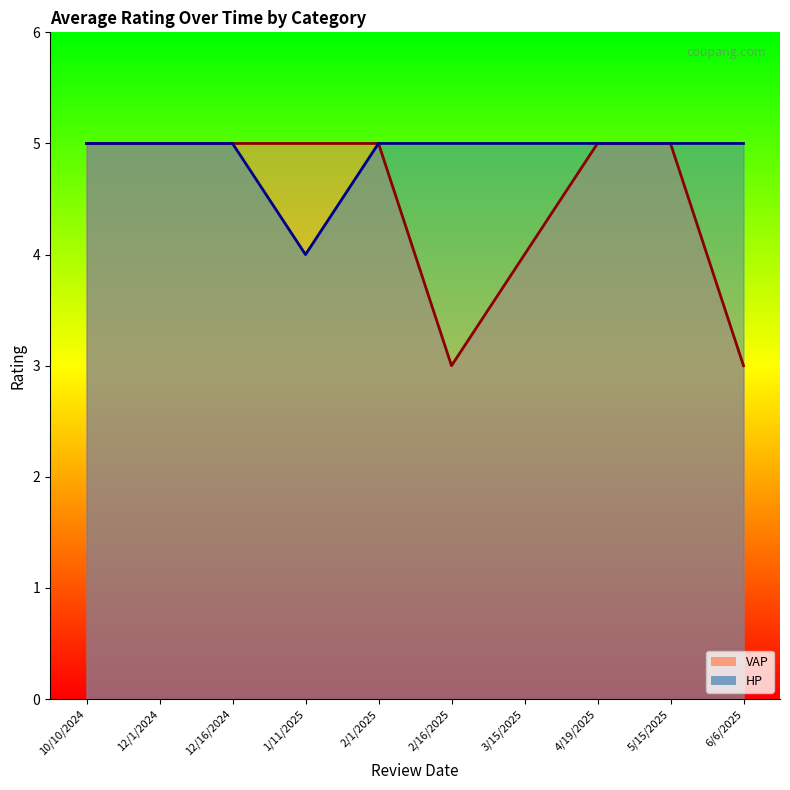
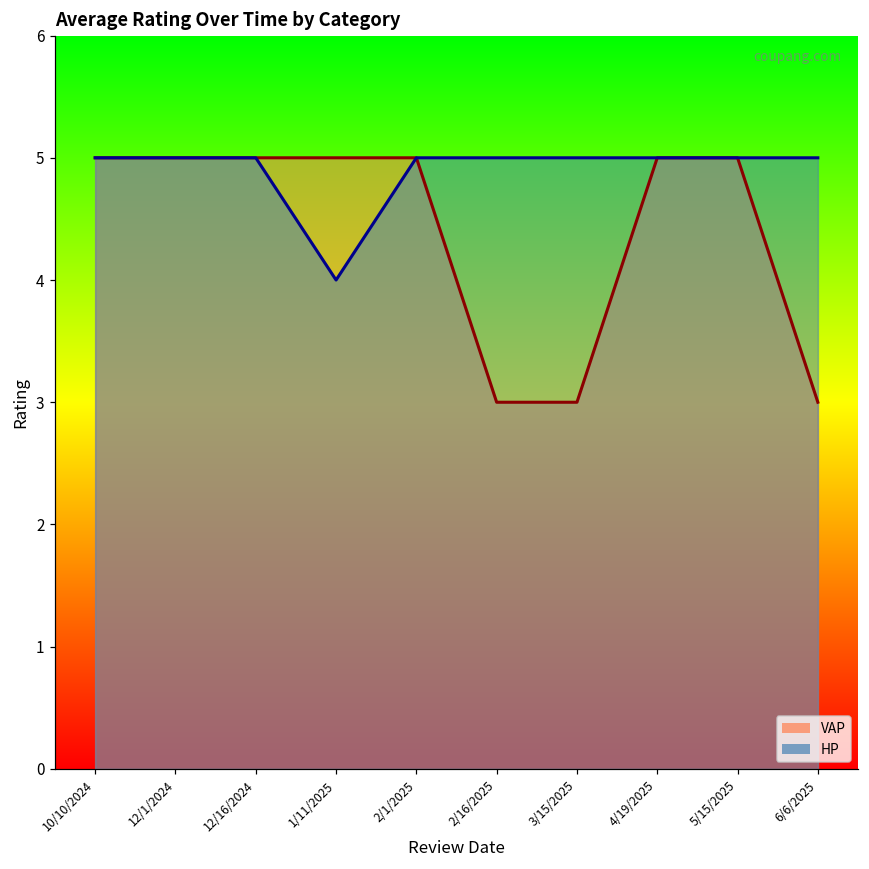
VAP, 3/15/2025: 4 -> 3
